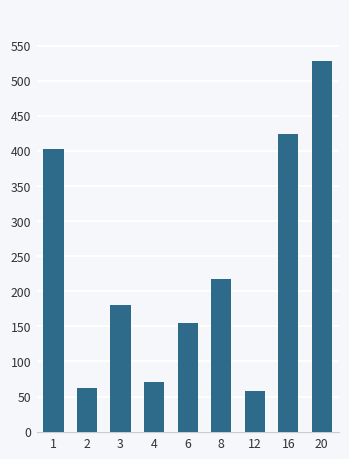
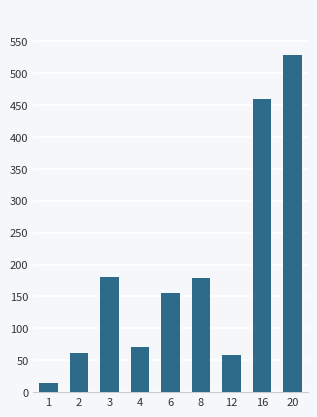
1: 400 -> 10
8: 220 -> 180
16: 420 -> 460
